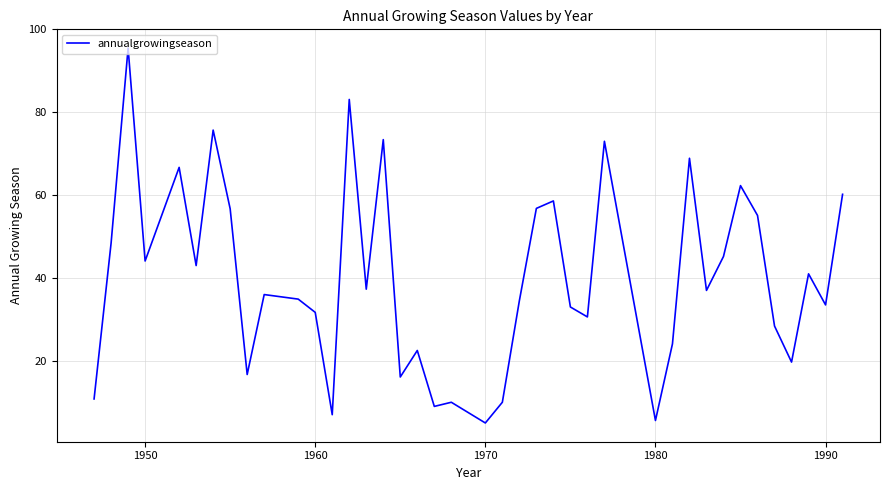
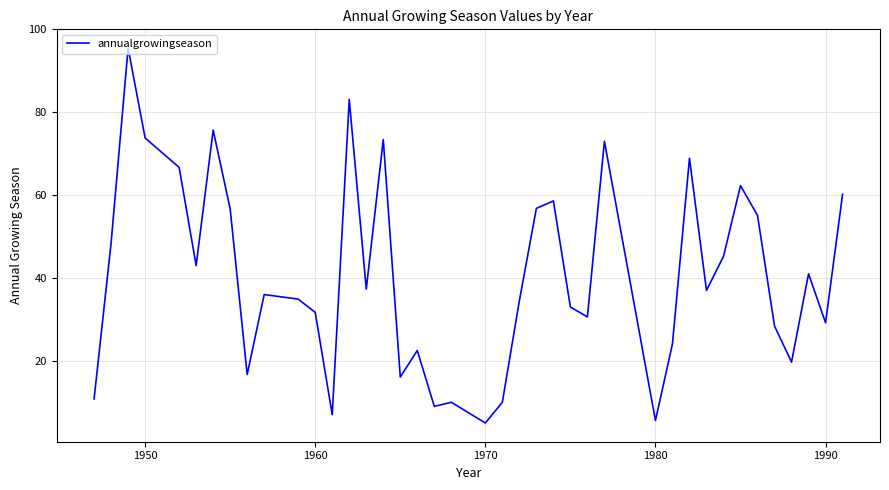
1950: 44 -> 74
1990: 34 -> 29
